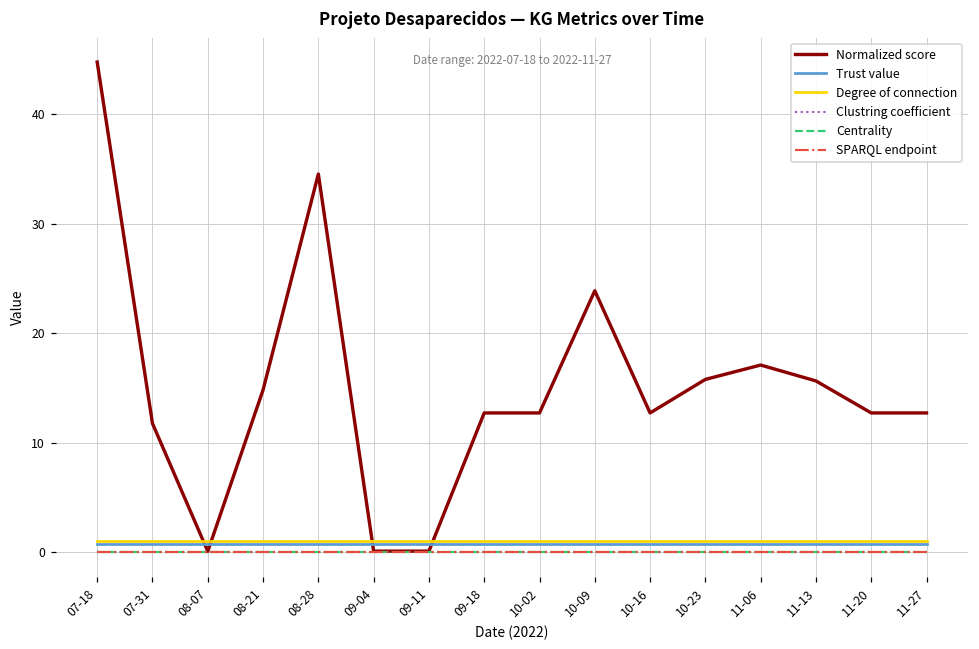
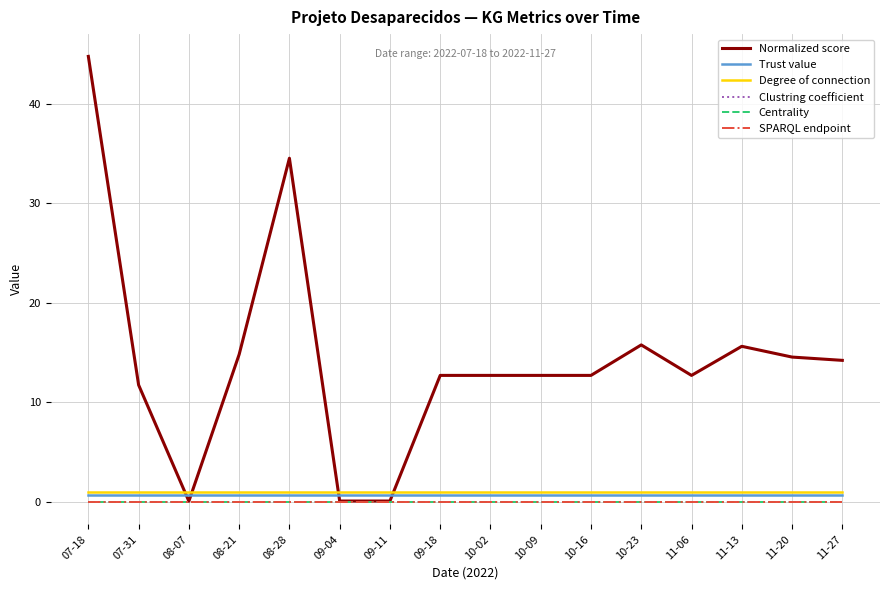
Normalized score, 10-09: 24 -> 13
Normalized score, 11-06: 17 -> 13
Normalized score, 11-20: 13 -> 15
Normalized score, 11-27: 13 -> 14
